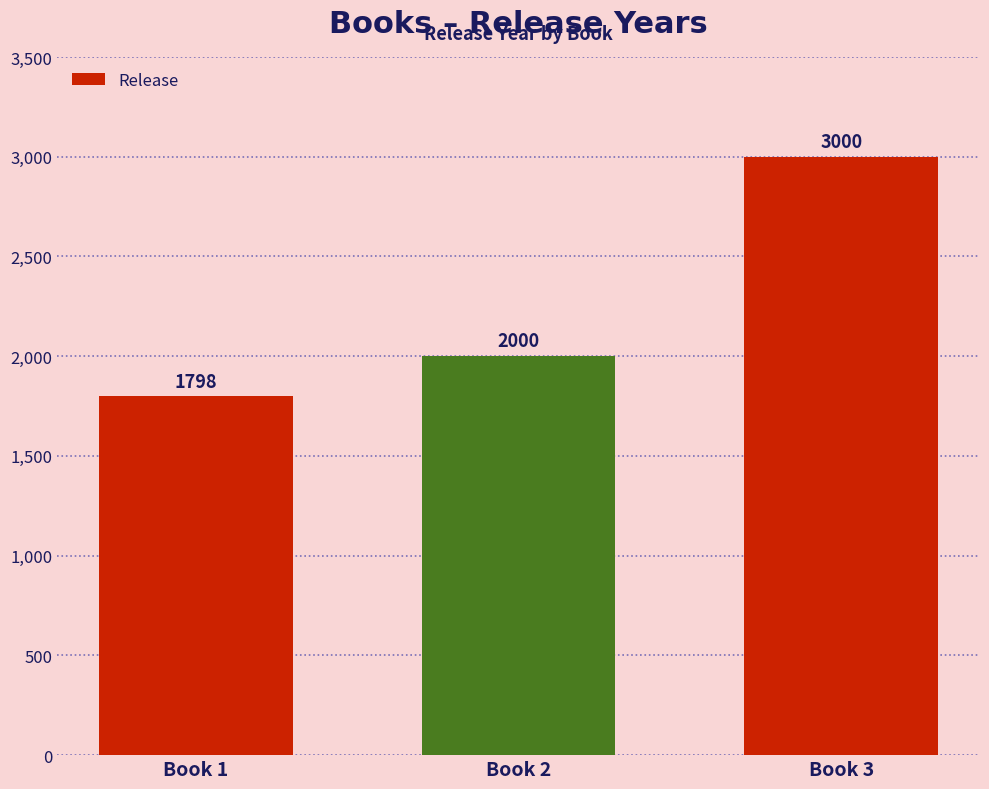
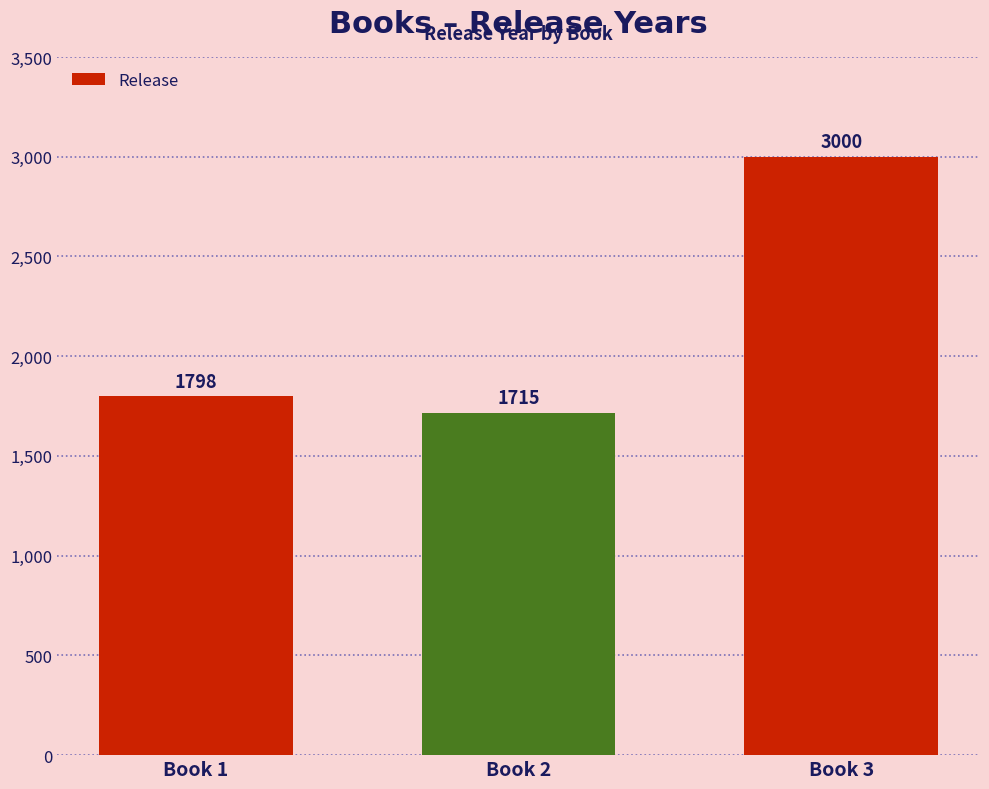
Book 2: 2000 -> 1715
